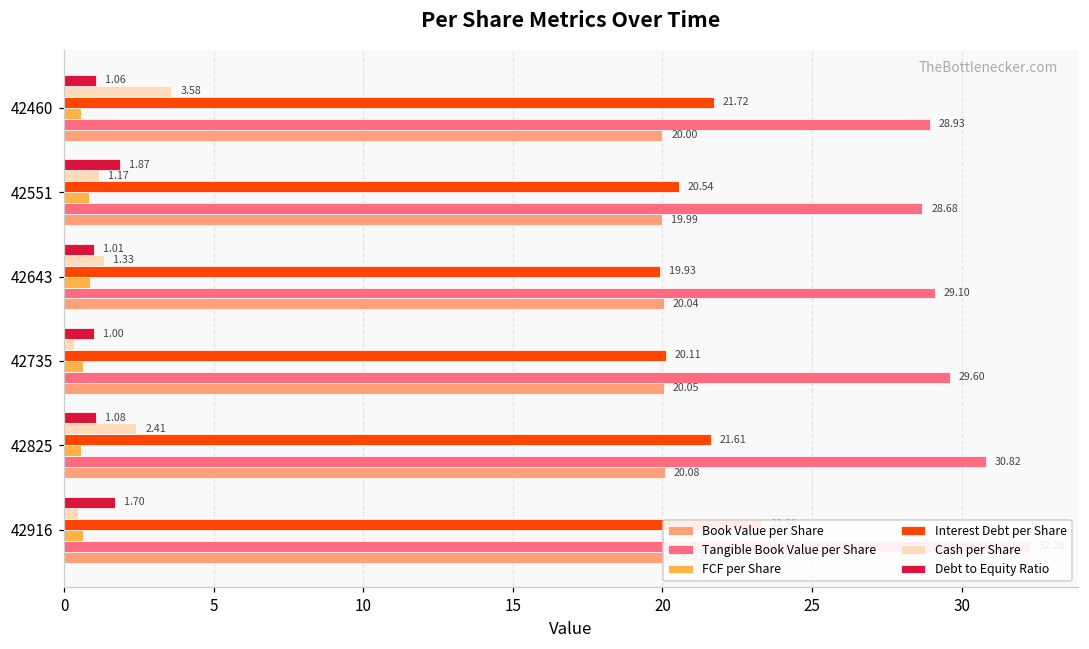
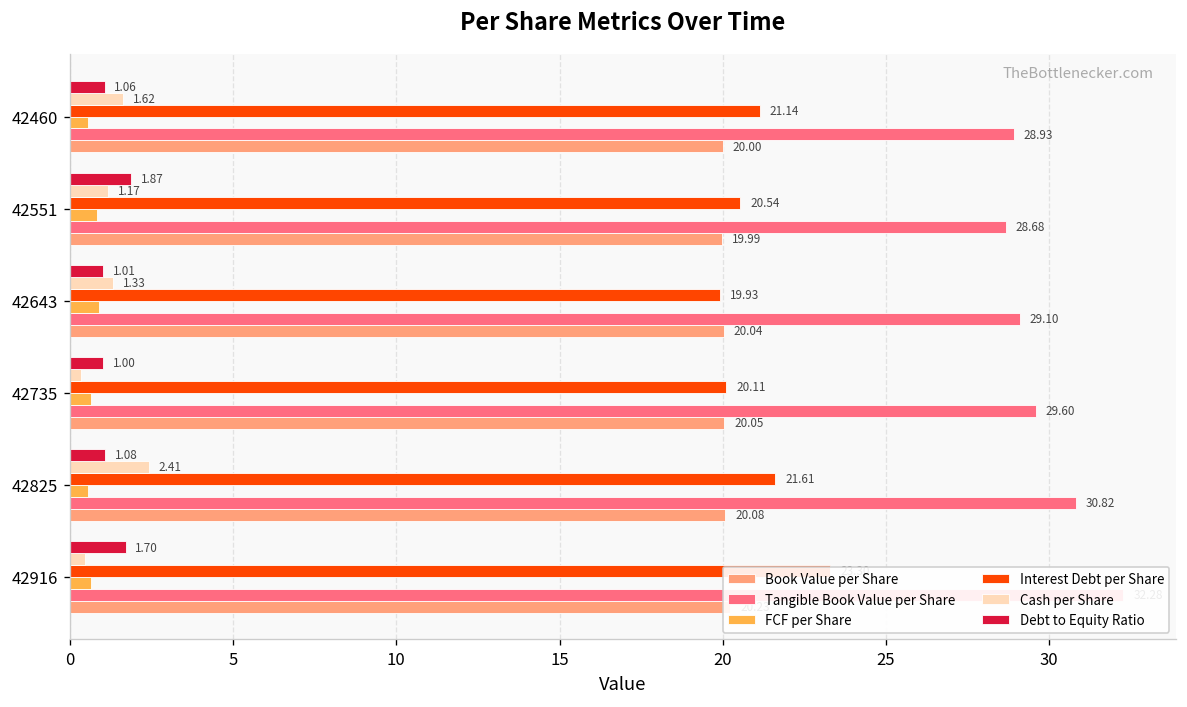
Cash per Share, 42460: 3.58 -> 1.62
Interest Debt per Share, 42460: 21.72 -> 21.14
